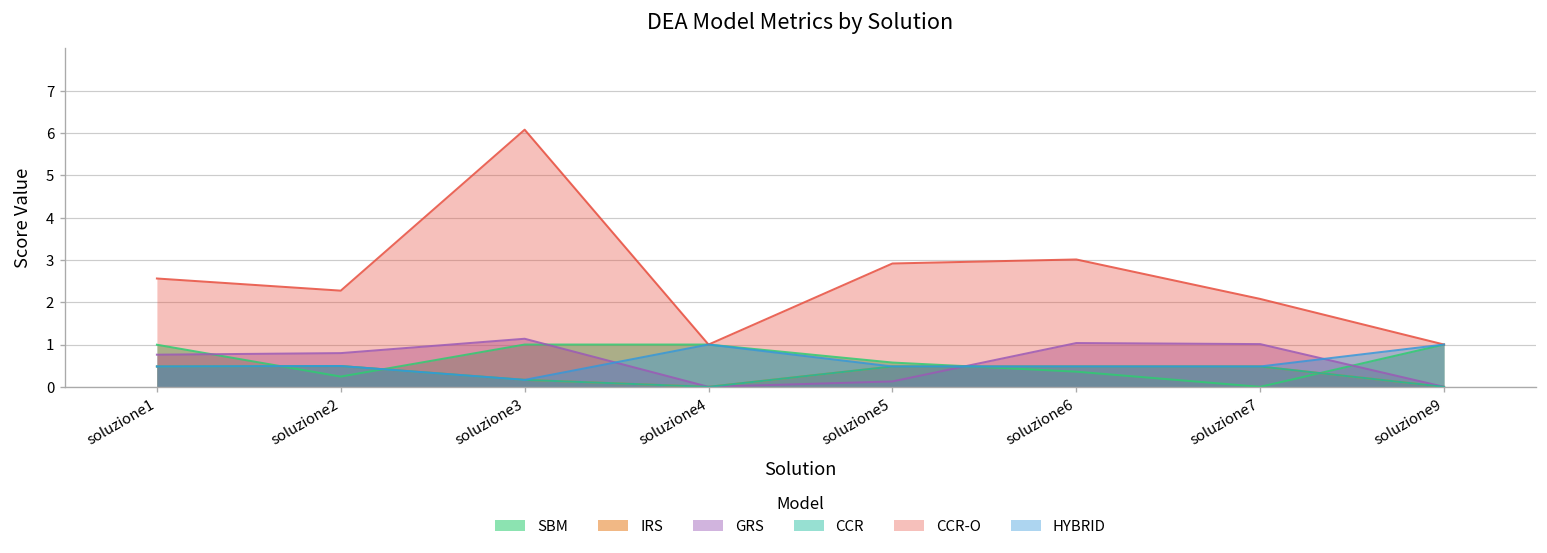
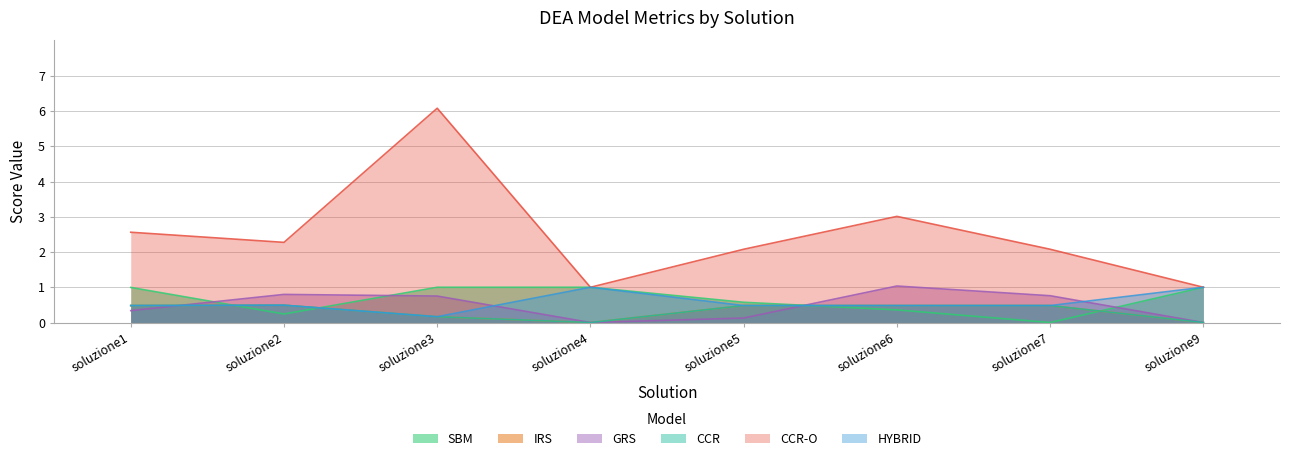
GRS, soluzione1: 0.8 -> 0.3
GRS, soluzione3: 1.1 -> 0.8
CCR-O, soluzione5: 2.9 -> 2.1
GRS, soluzione7: 1.0 -> 0.8
